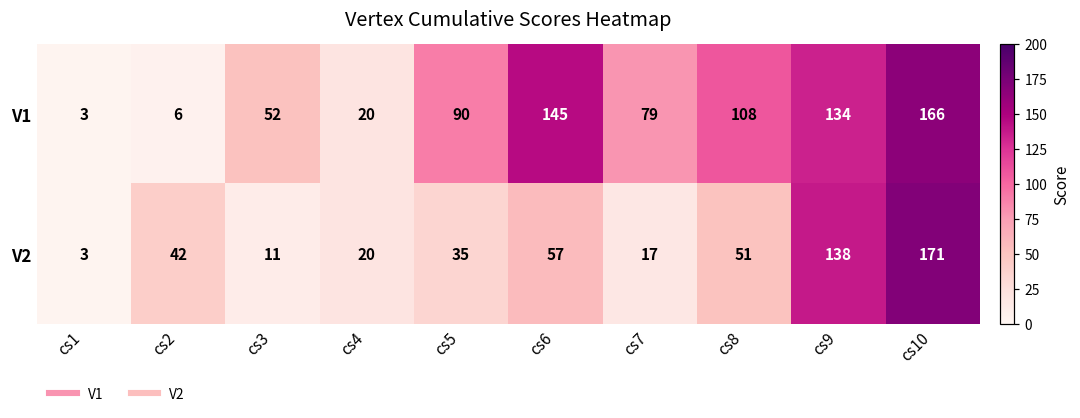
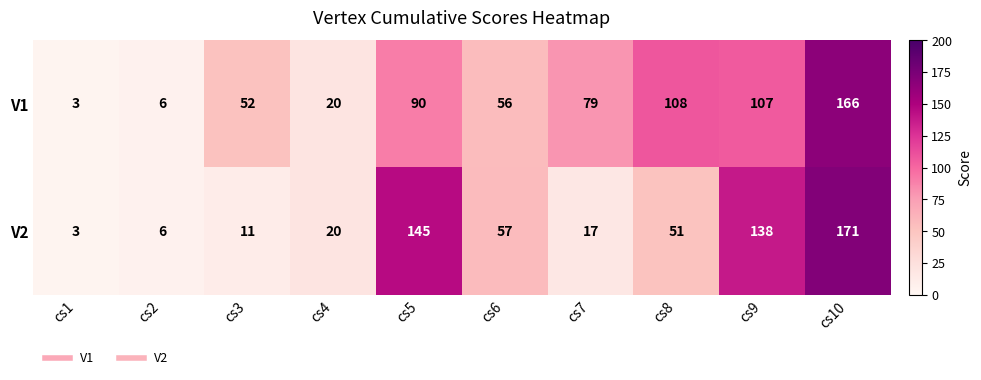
V1, cs6: 145 -> 56
V1, cs9: 134 -> 107
V2, cs2: 42 -> 6
V2, cs5: 35 -> 145
